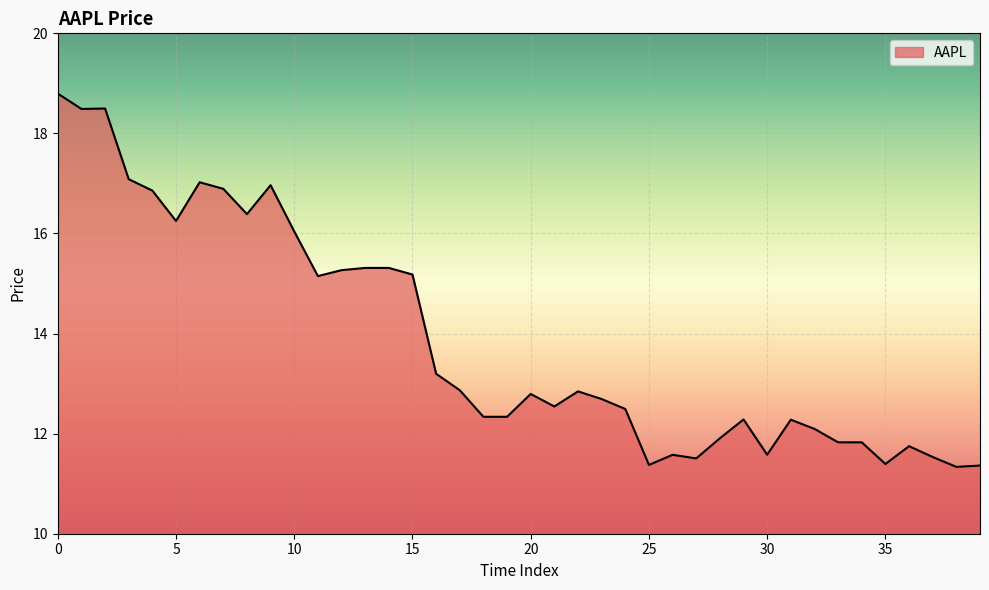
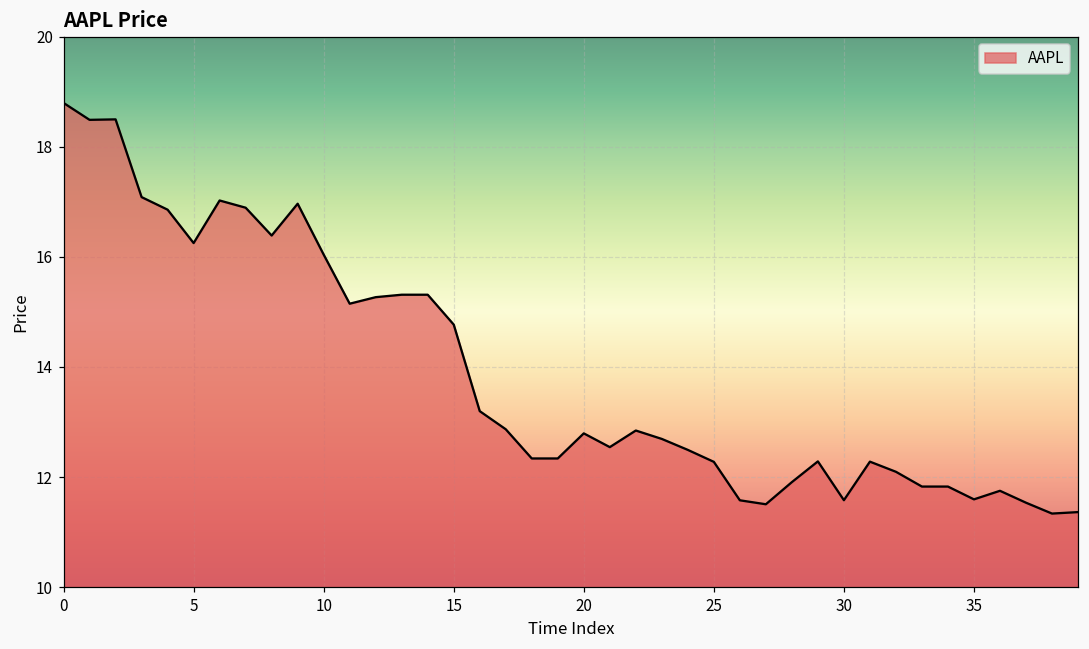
15: 15.2 -> 14.8
25: 11.4 -> 12.3
35: 11.4 -> 11.6
